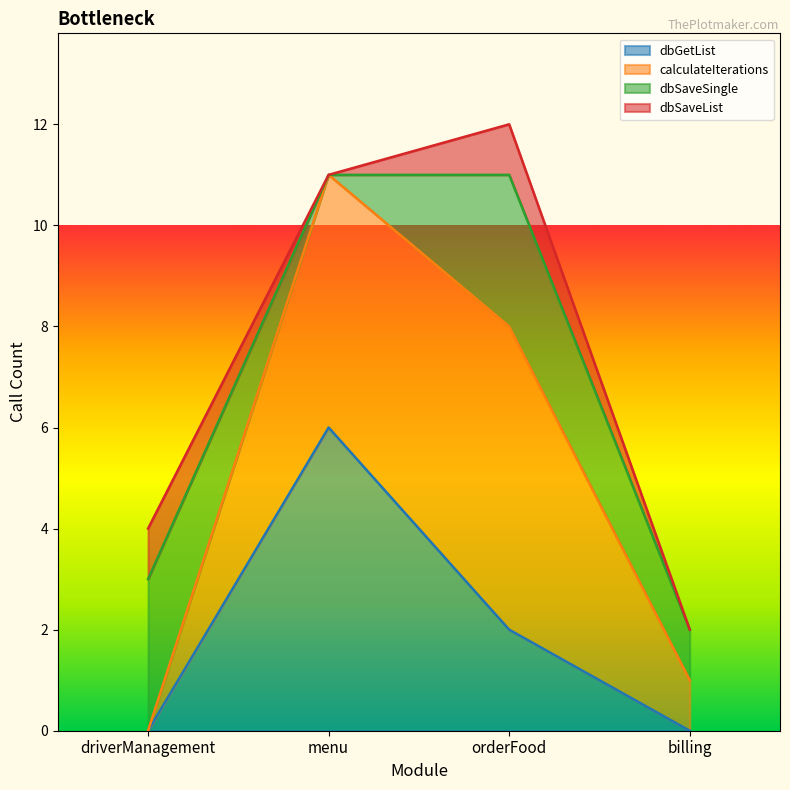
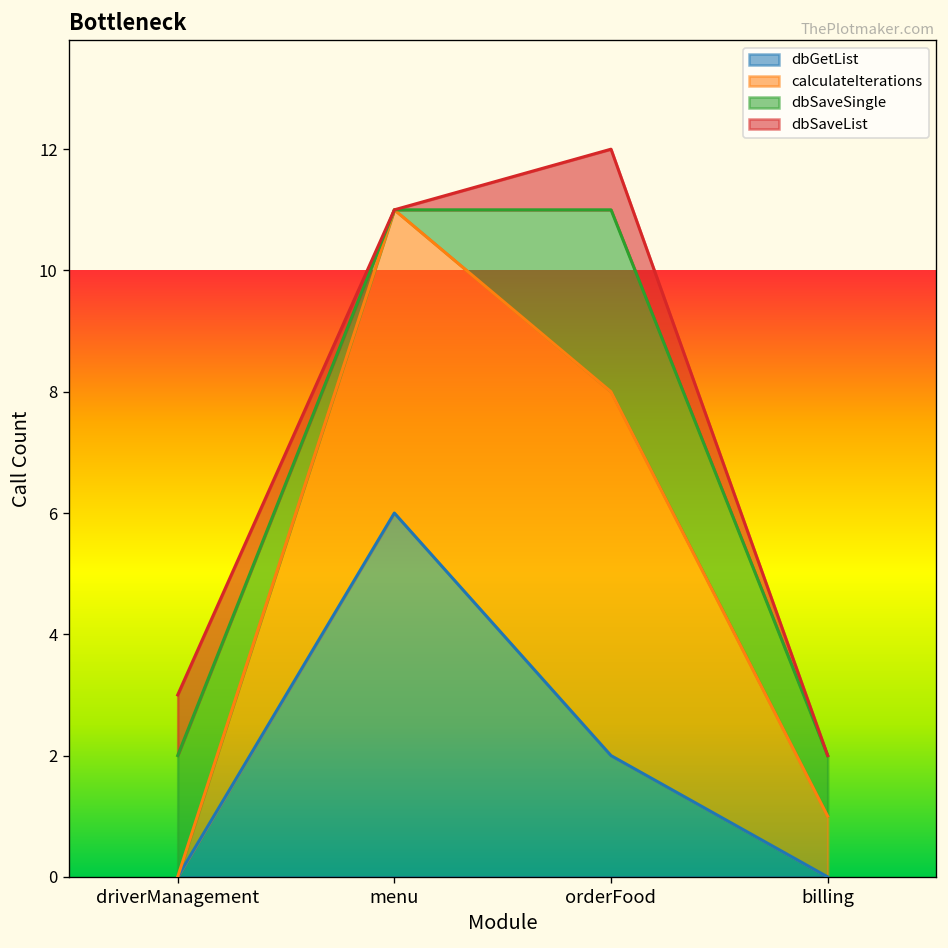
dbSaveSingle, driverManagement: 3 -> 2
